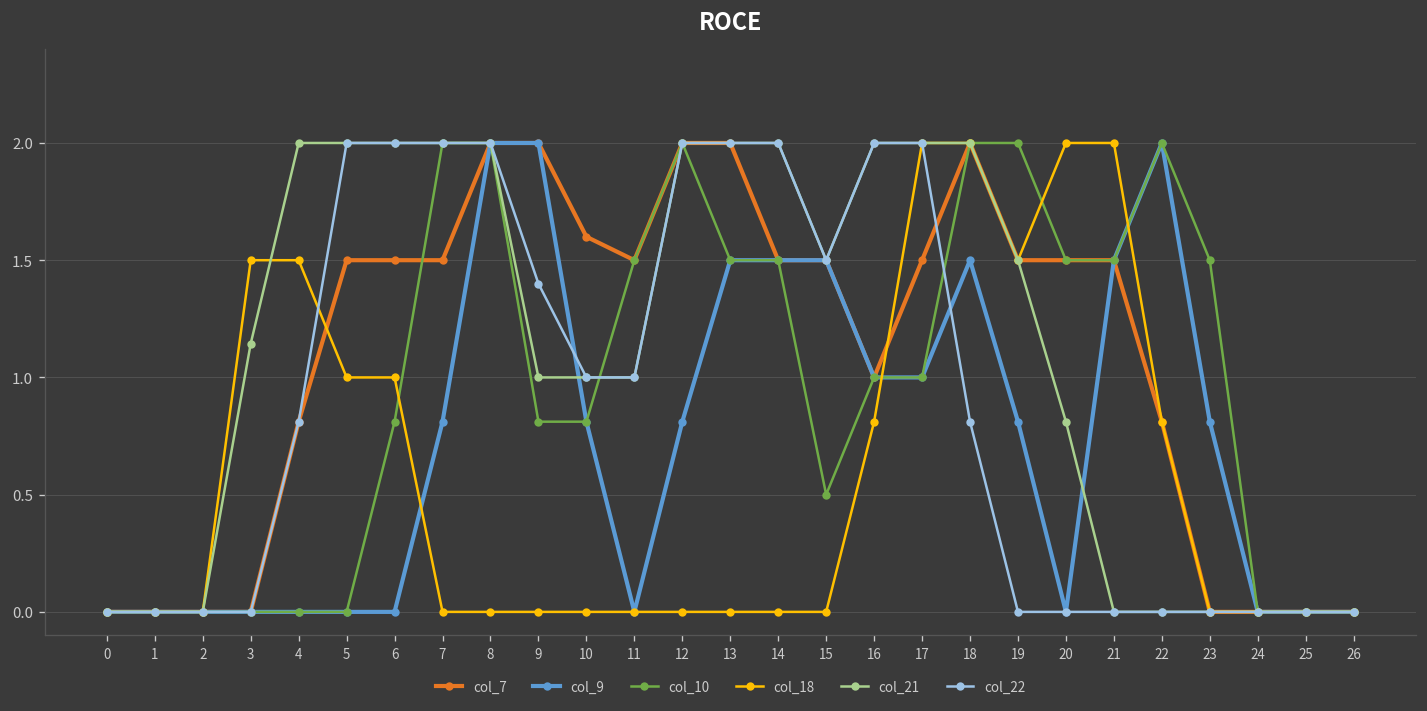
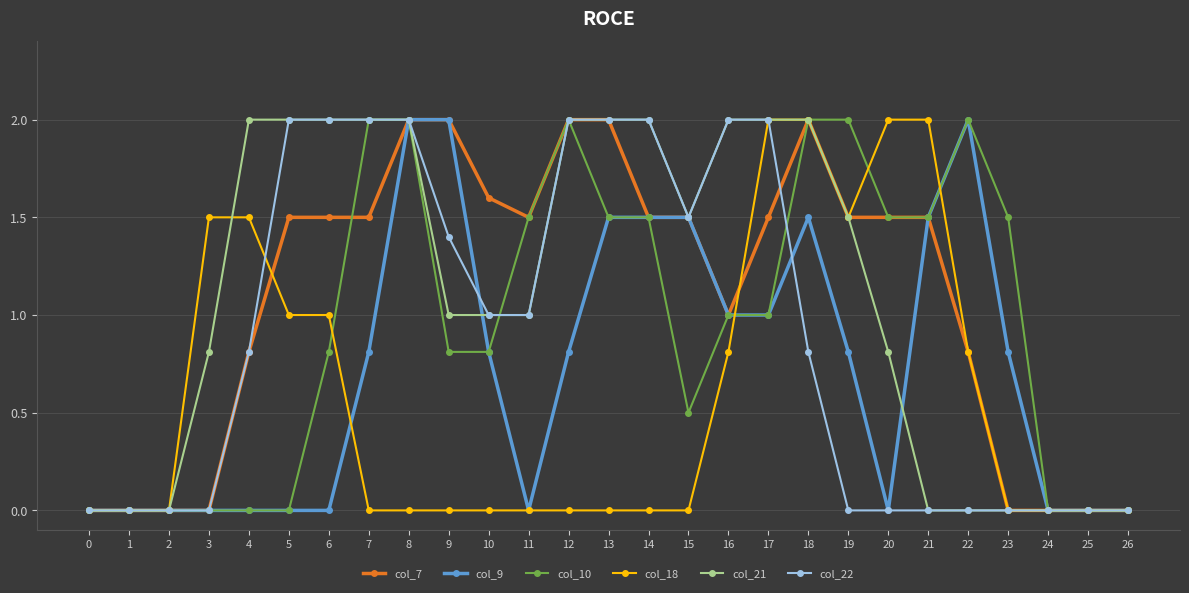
col_21, 3: 1.14 -> 0.81
